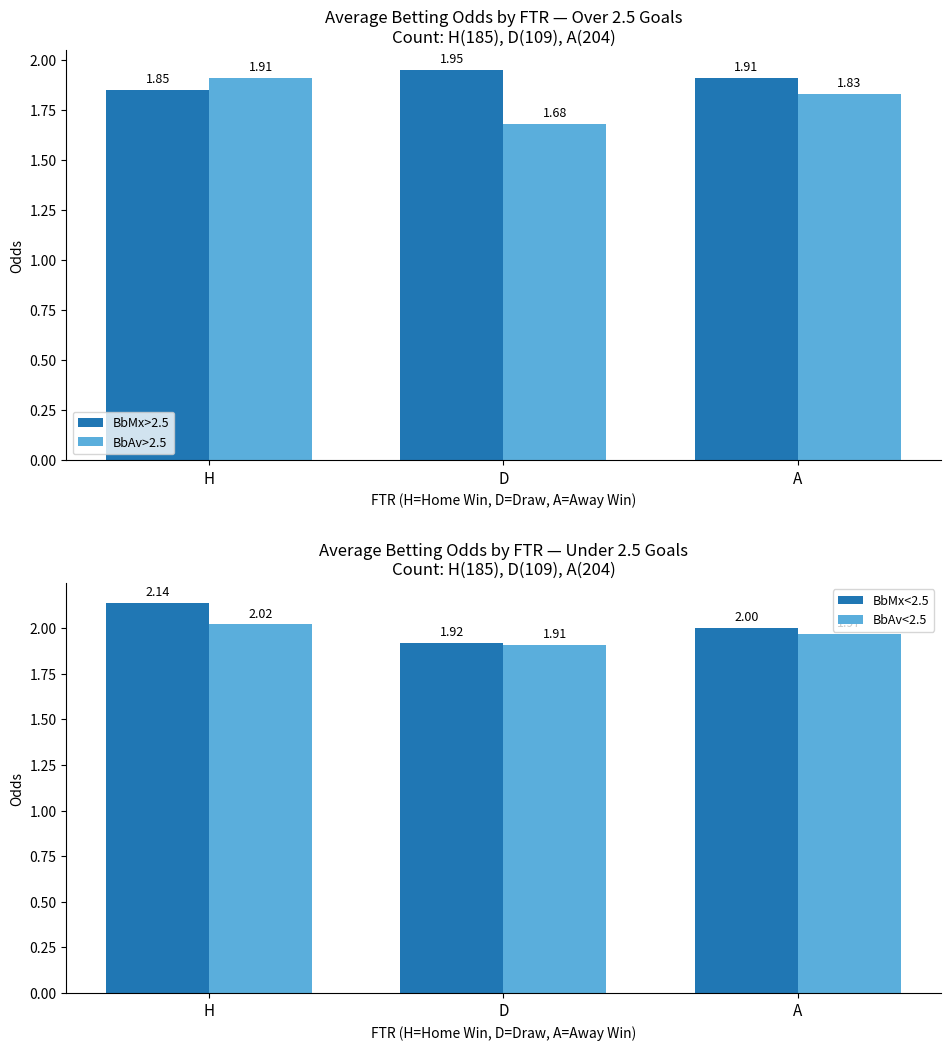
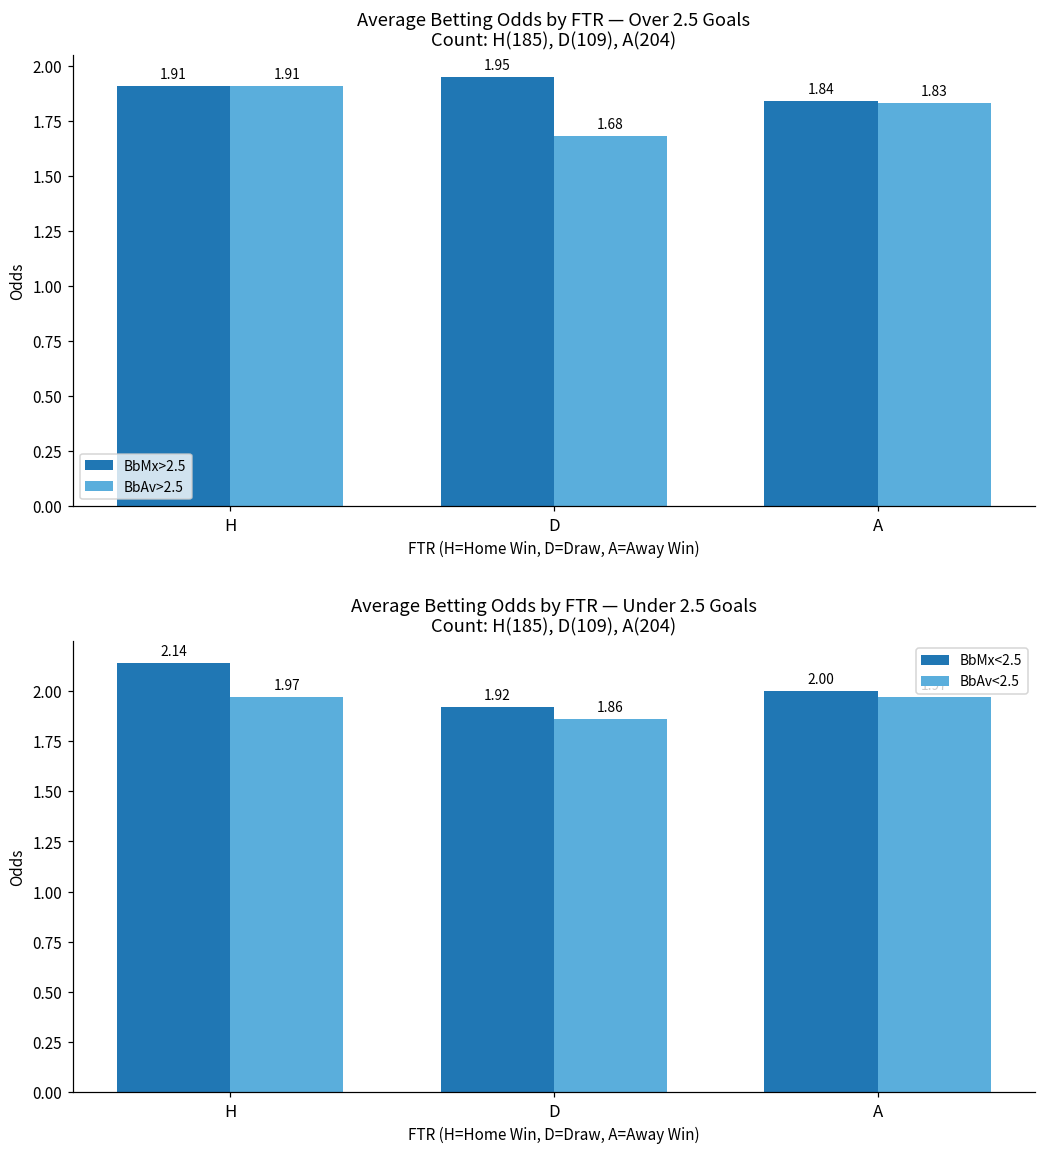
Average Betting Odds by FTR — Over 2.5 Goals Count: H(185), D(109), A(204), BbMx>2.5, H: 1.85 -> 1.91
Average Betting Odds by FTR — Over 2.5 Goals Count: H(185), D(109), A(204), BbMx>2.5, A: 1.91 -> 1.84
Average Betting Odds by FTR — Under 2.5 Goals Count: H(185), D(109), A(204), BbAv<2.5, H: 2.02 -> 1.97
Average Betting Odds by FTR — Under 2.5 Goals Count: H(185), D(109), A(204), BbAv<2.5, D: 1.91 -> 1.86
